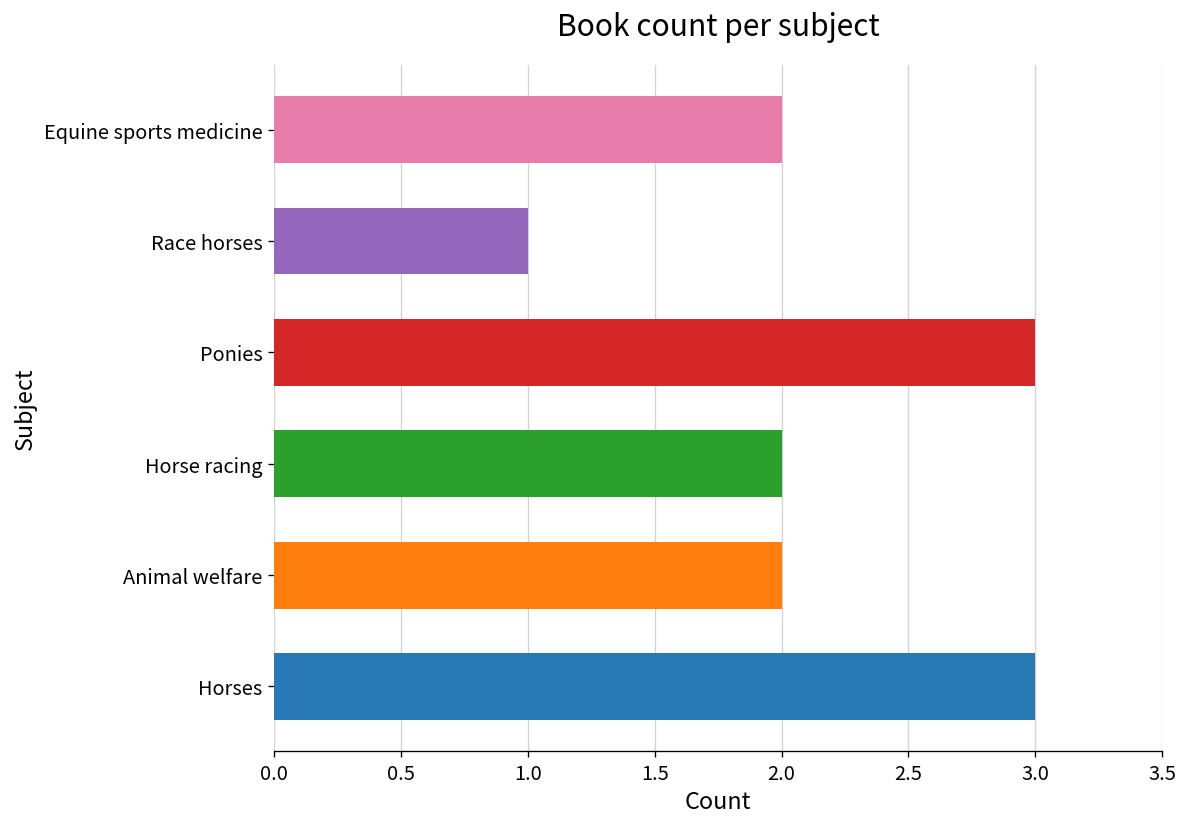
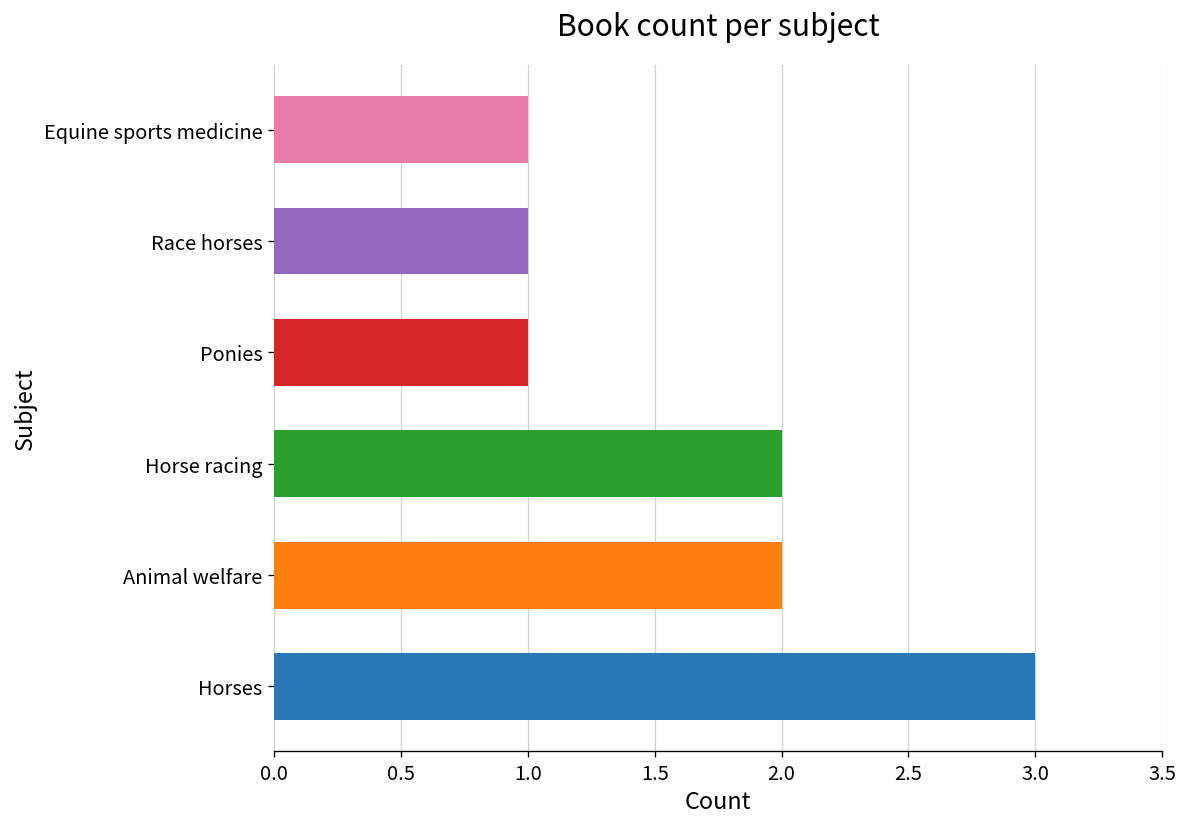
Equine sports medicine: 2 -> 1
Ponies: 3 -> 1
